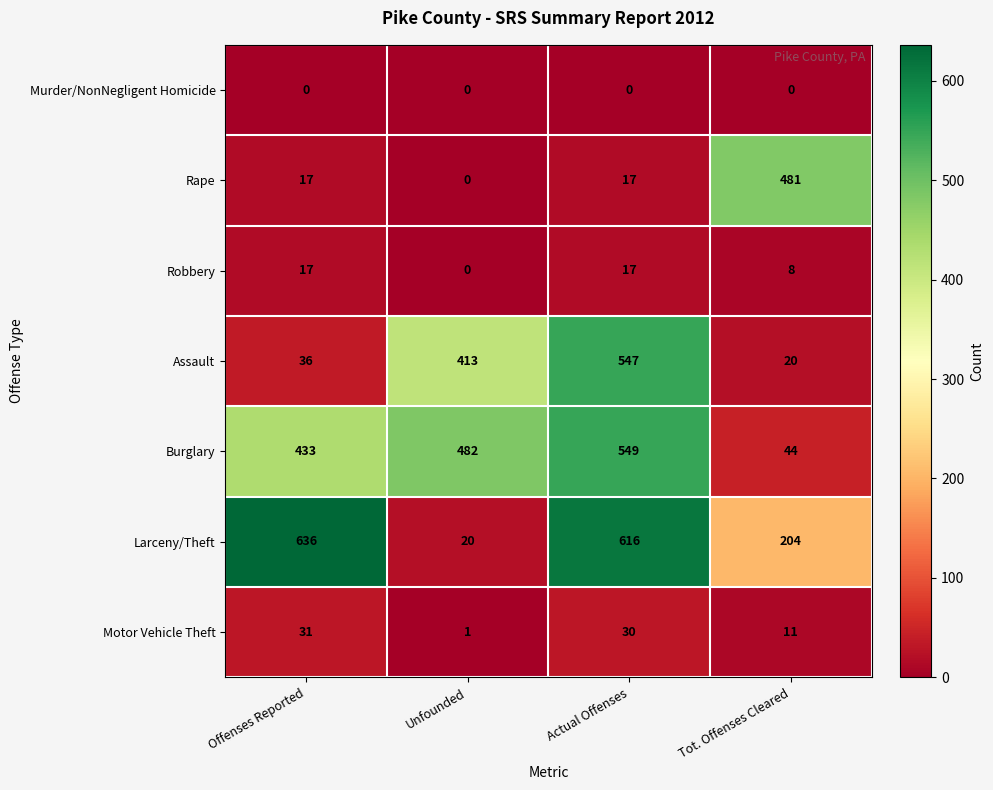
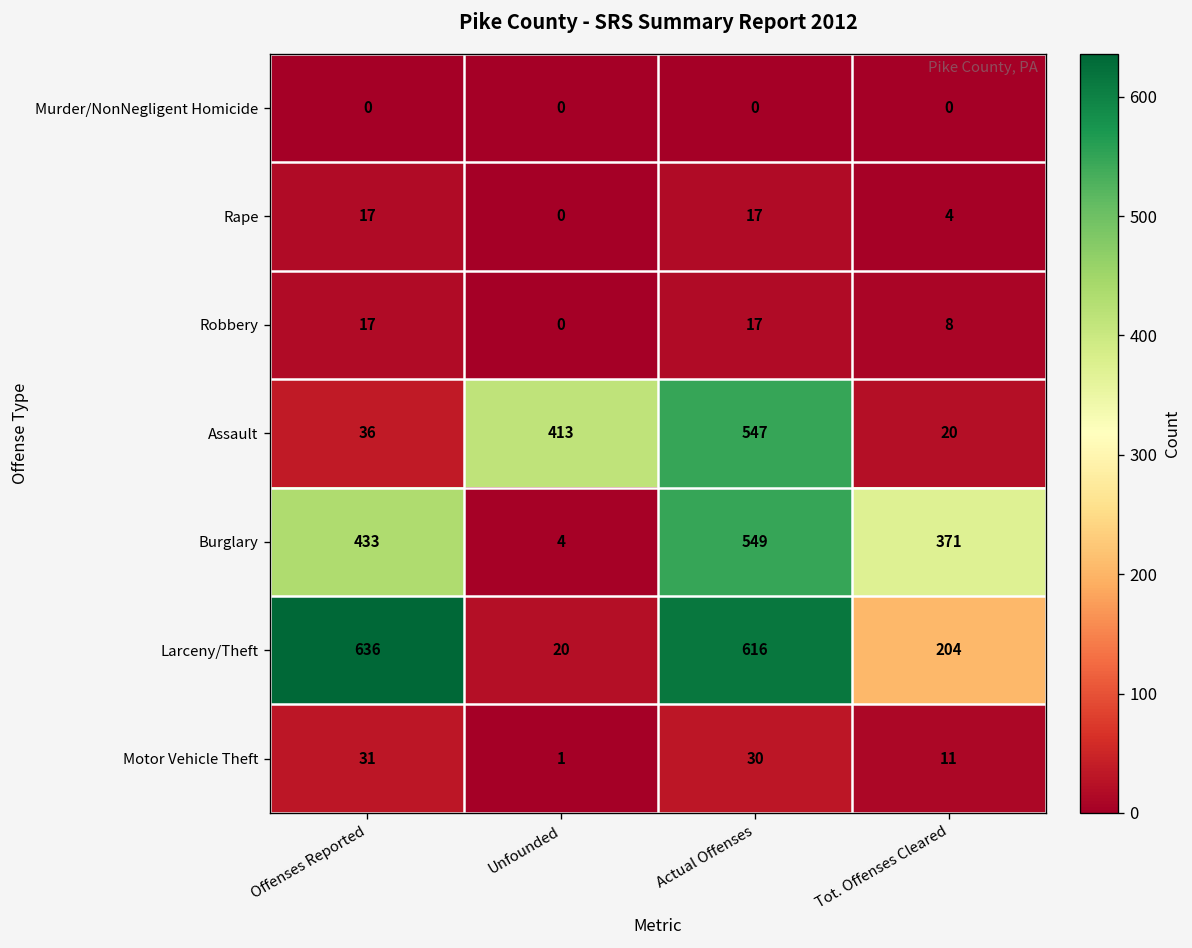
Rape, Tot. Offenses Cleared: 481 -> 4
Burglary, Unfounded: 482 -> 4
Burglary, Tot. Offenses Cleared: 44 -> 371
